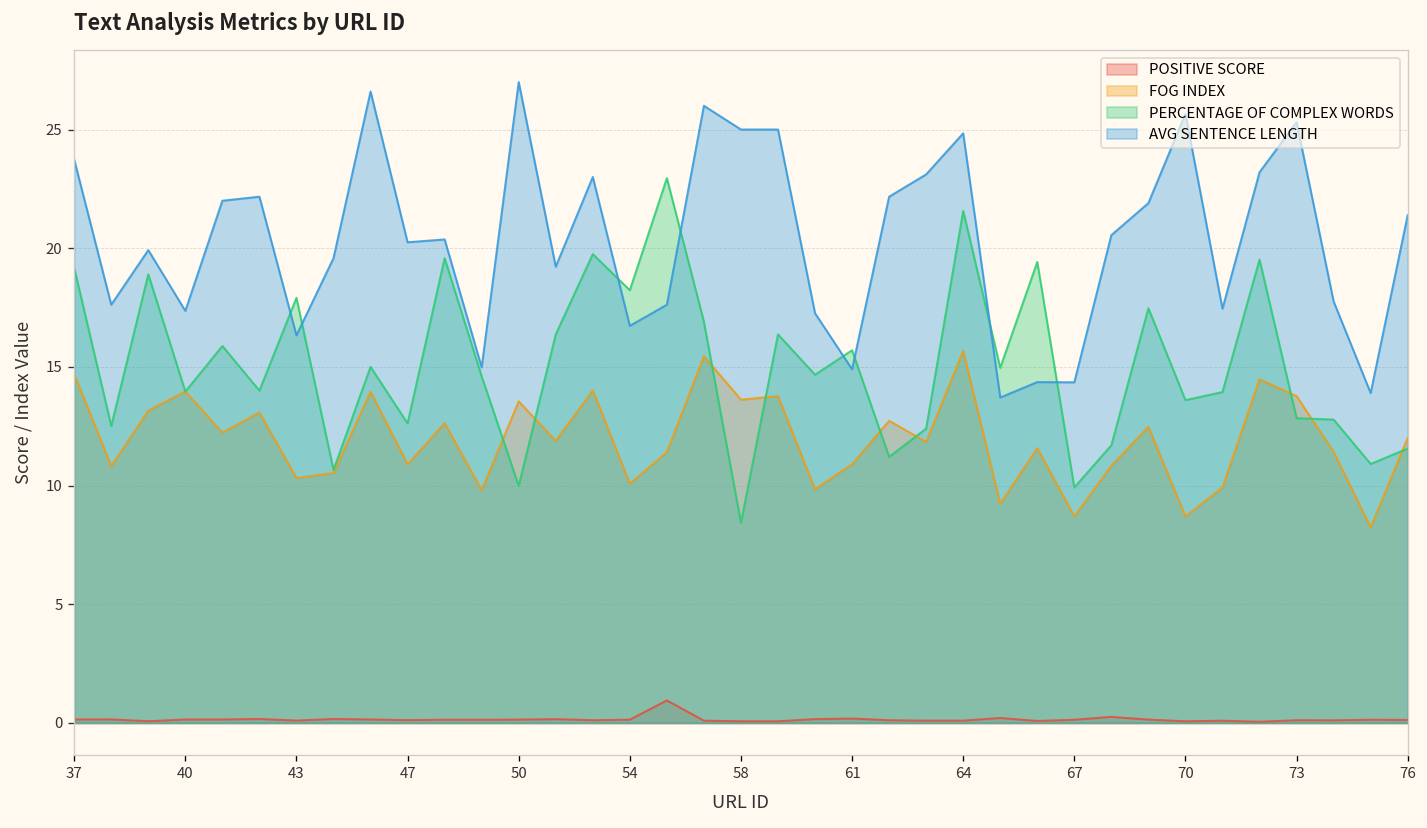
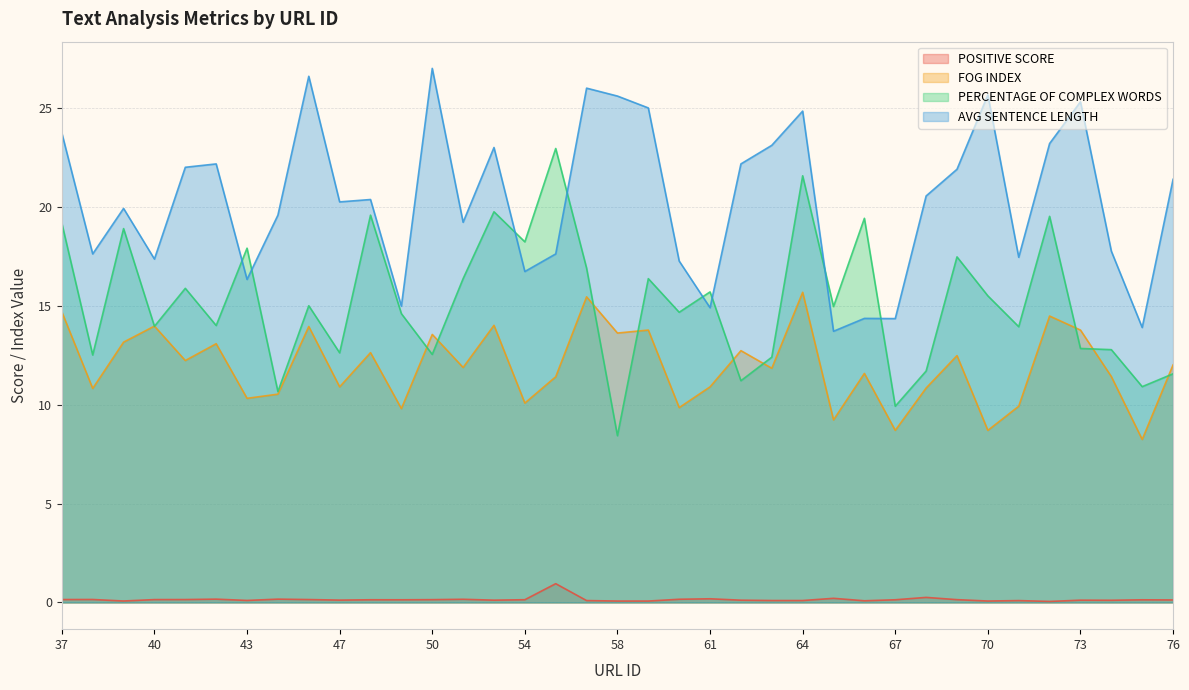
PERCENTAGE OF COMPLEX WORDS, 50: 10.0 -> 12.5
AVG SENTENCE LENGTH, 58: 25.0 -> 25.6
PERCENTAGE OF COMPLEX WORDS, 70: 13.6 -> 15.5
